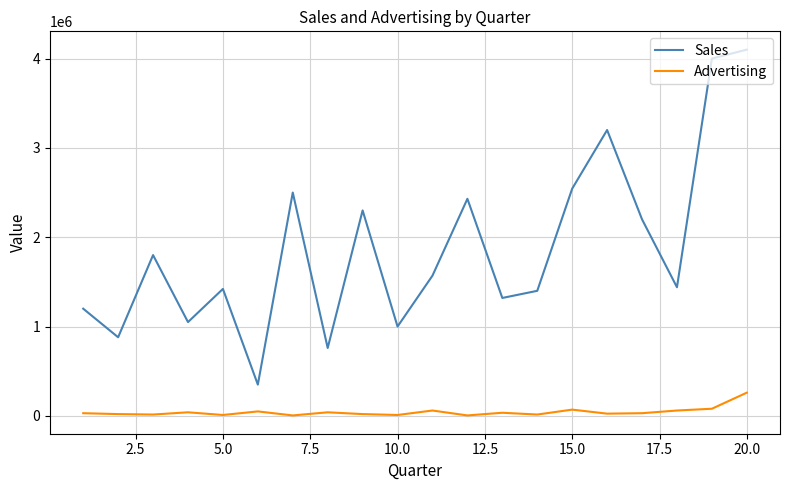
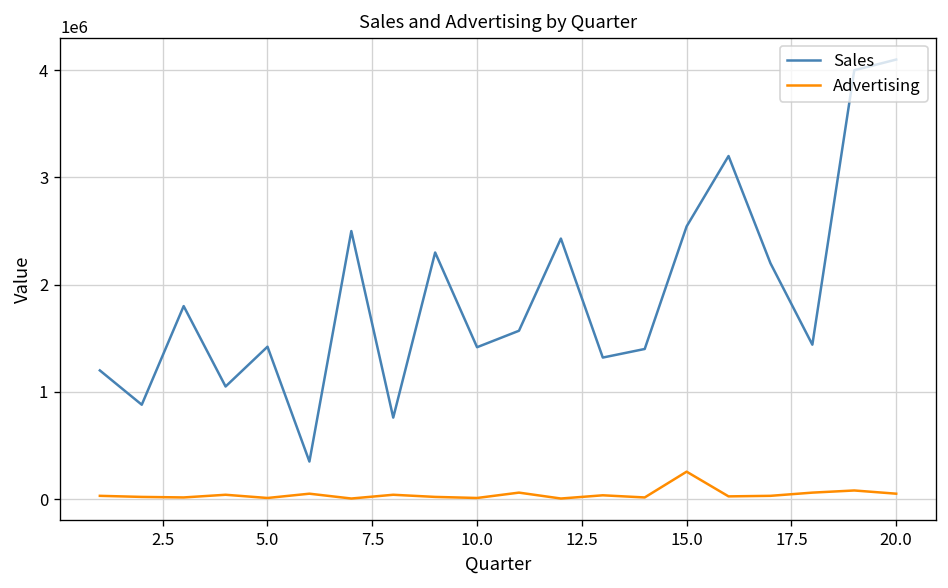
Sales, 10.0: 1000000 -> 1400000
Advertising, 15.0: 100000 -> 300000
Advertising, 20.0: 300000 -> 100000
